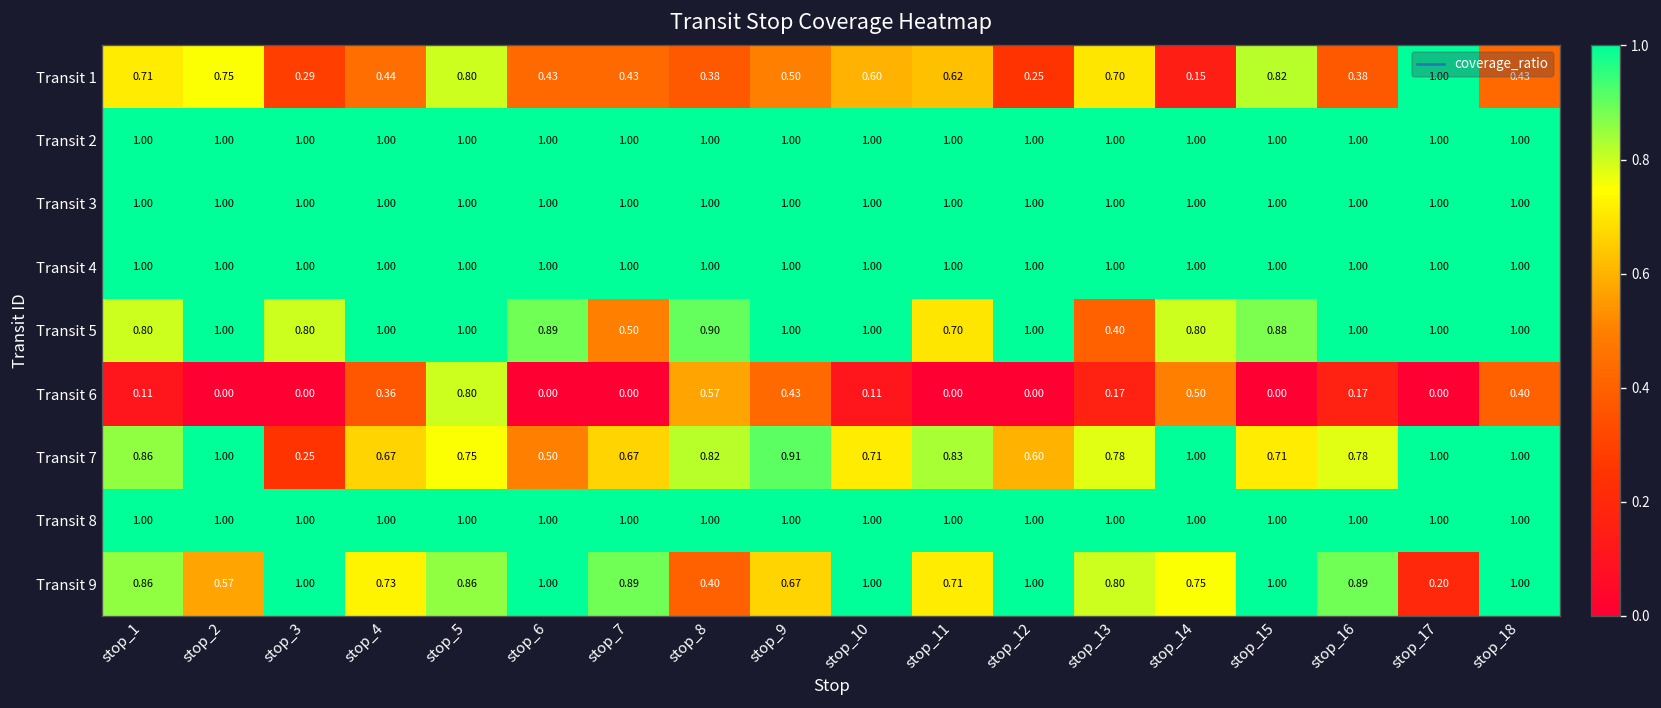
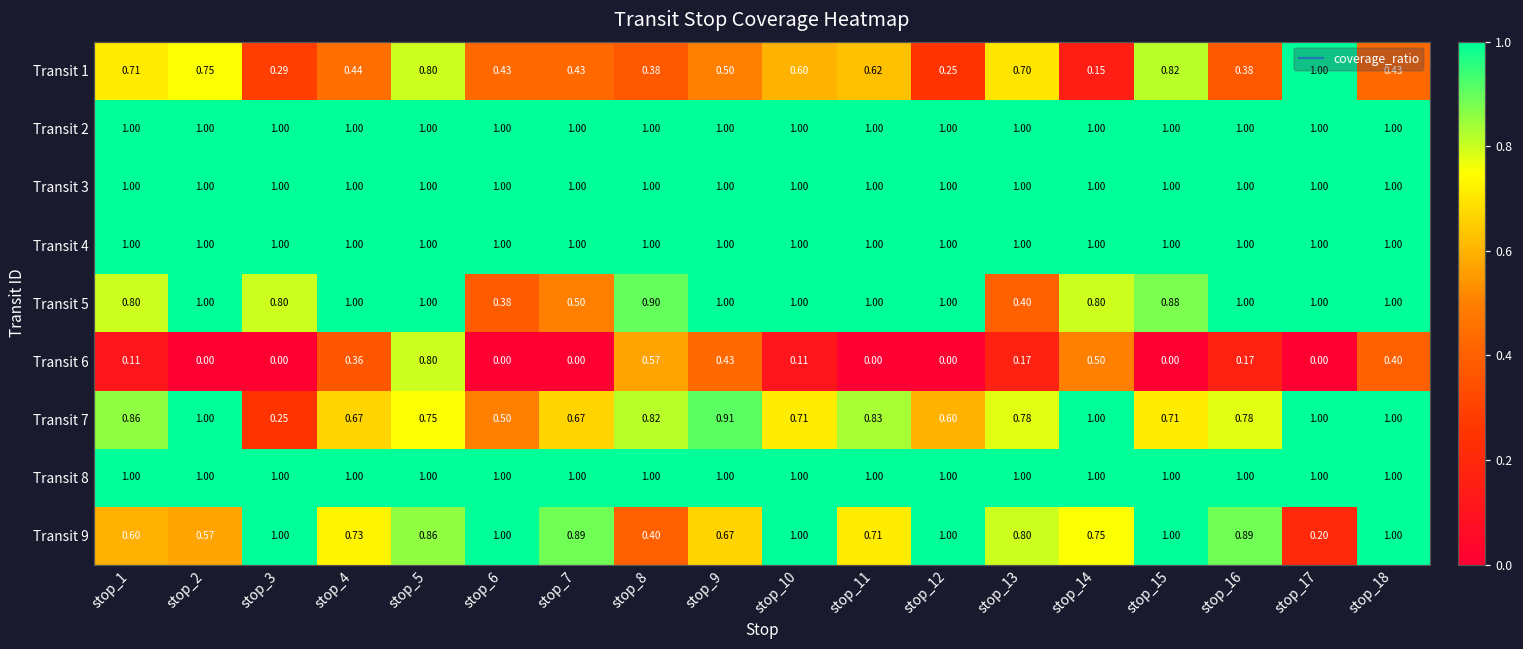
Transit 5, stop_6: 0.89 -> 0.38
Transit 5, stop_11: 0.70 -> 1.00
Transit 9, stop_1: 0.86 -> 0.60
